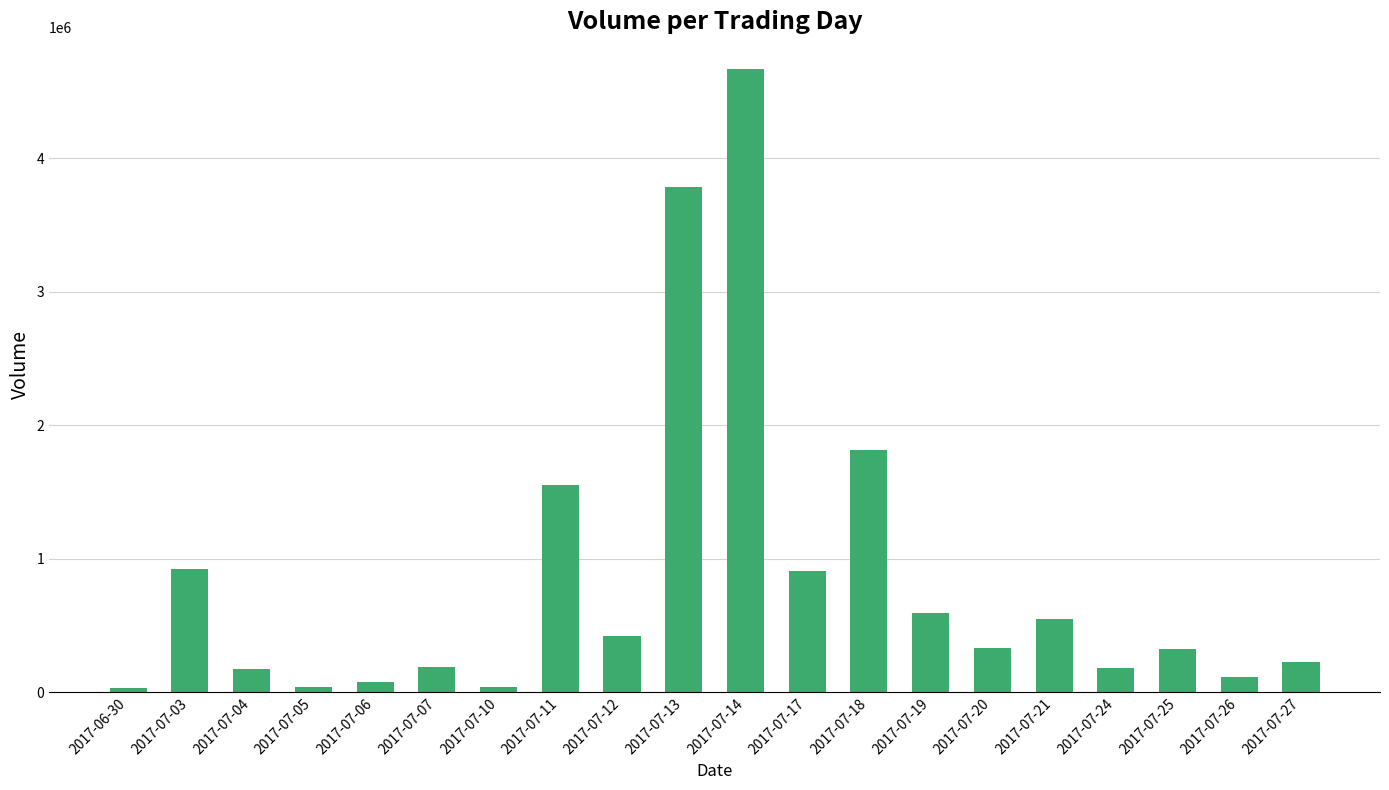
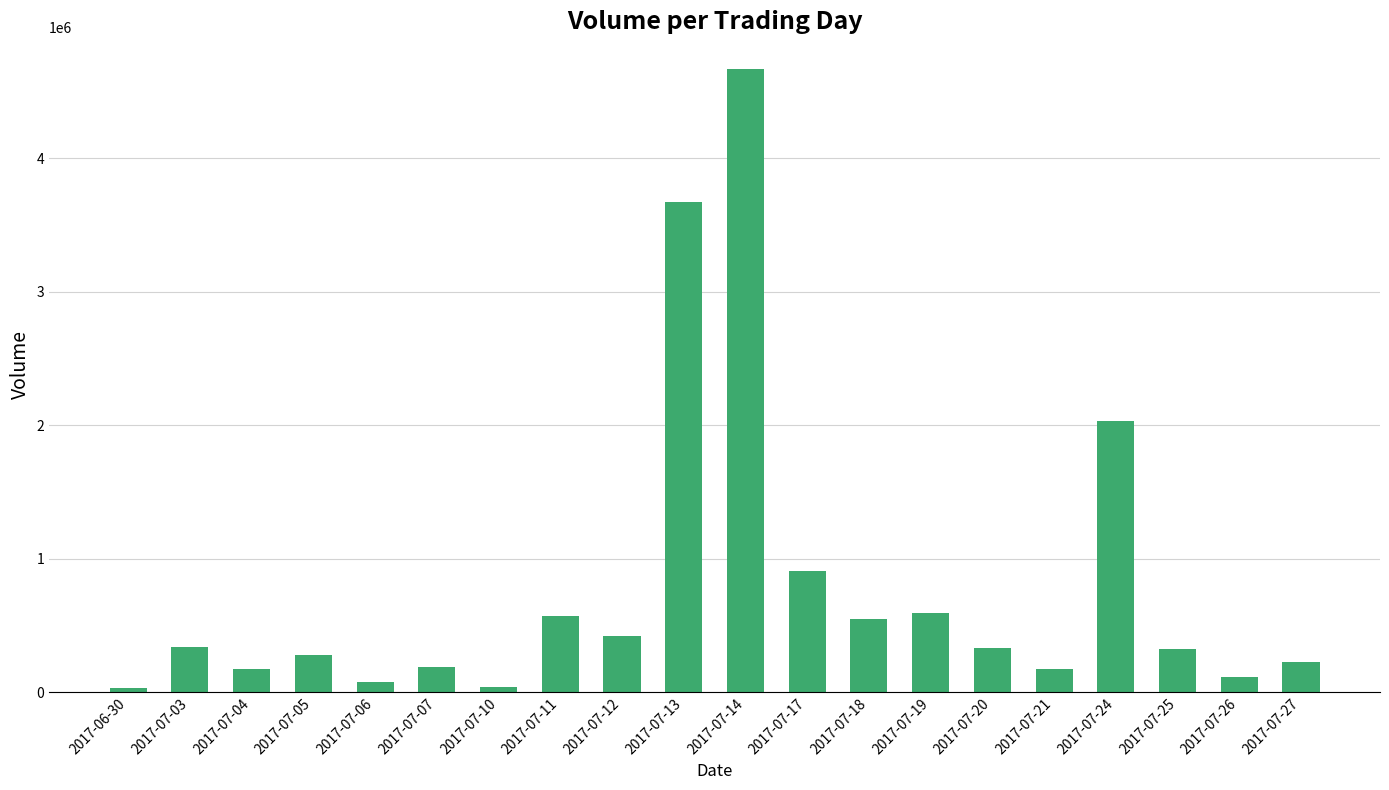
2017-07-03: 920000 -> 340000
2017-07-05: 40000 -> 280000
2017-07-11: 1560000 -> 570000
2017-07-13: 3780000 -> 3670000
2017-07-18: 1820000 -> 550000
2017-07-21: 550000 -> 180000
2017-07-24: 180000 -> 2040000
